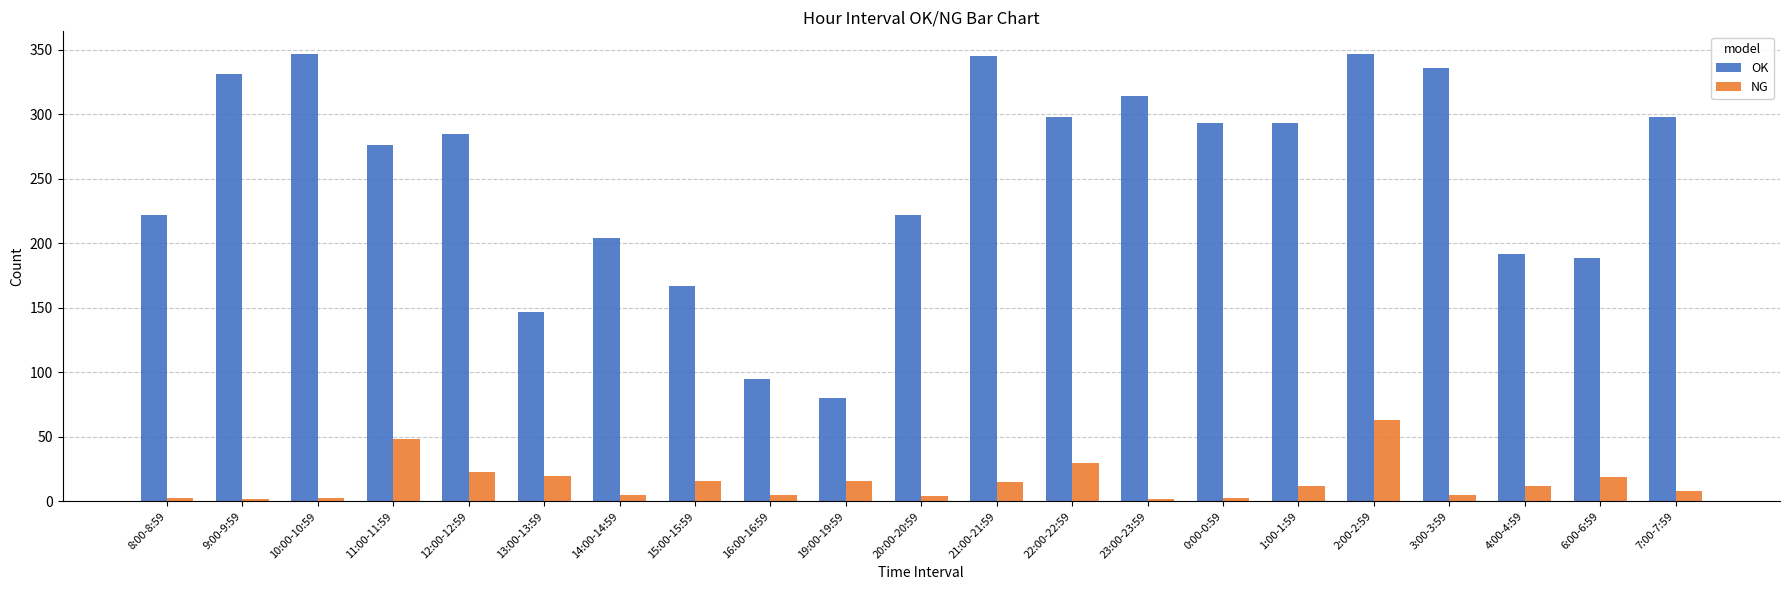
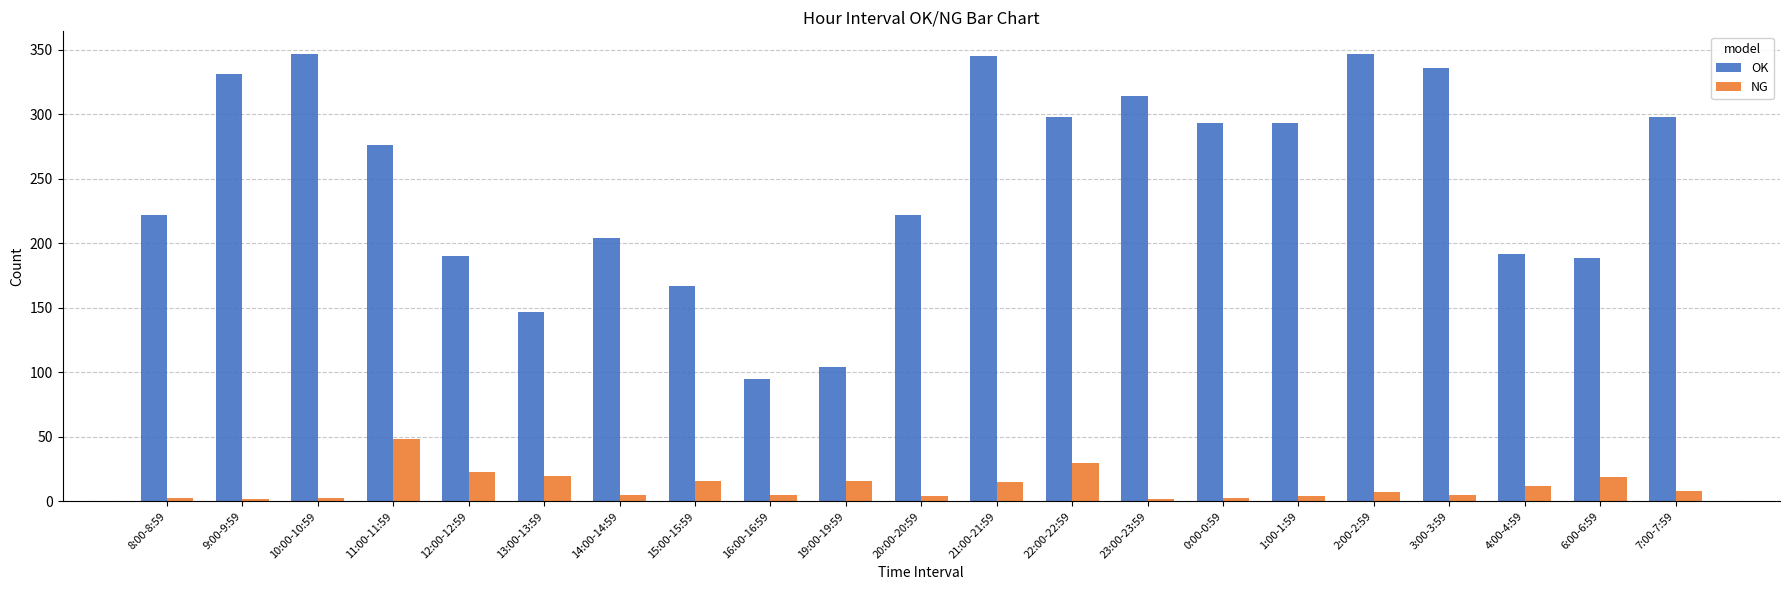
OK, 12:00-12:59: 285 -> 190
OK, 19:00-19:59: 80 -> 104
NG, 1:00-1:59: 12 -> 4
NG, 2:00-2:59: 63 -> 7
